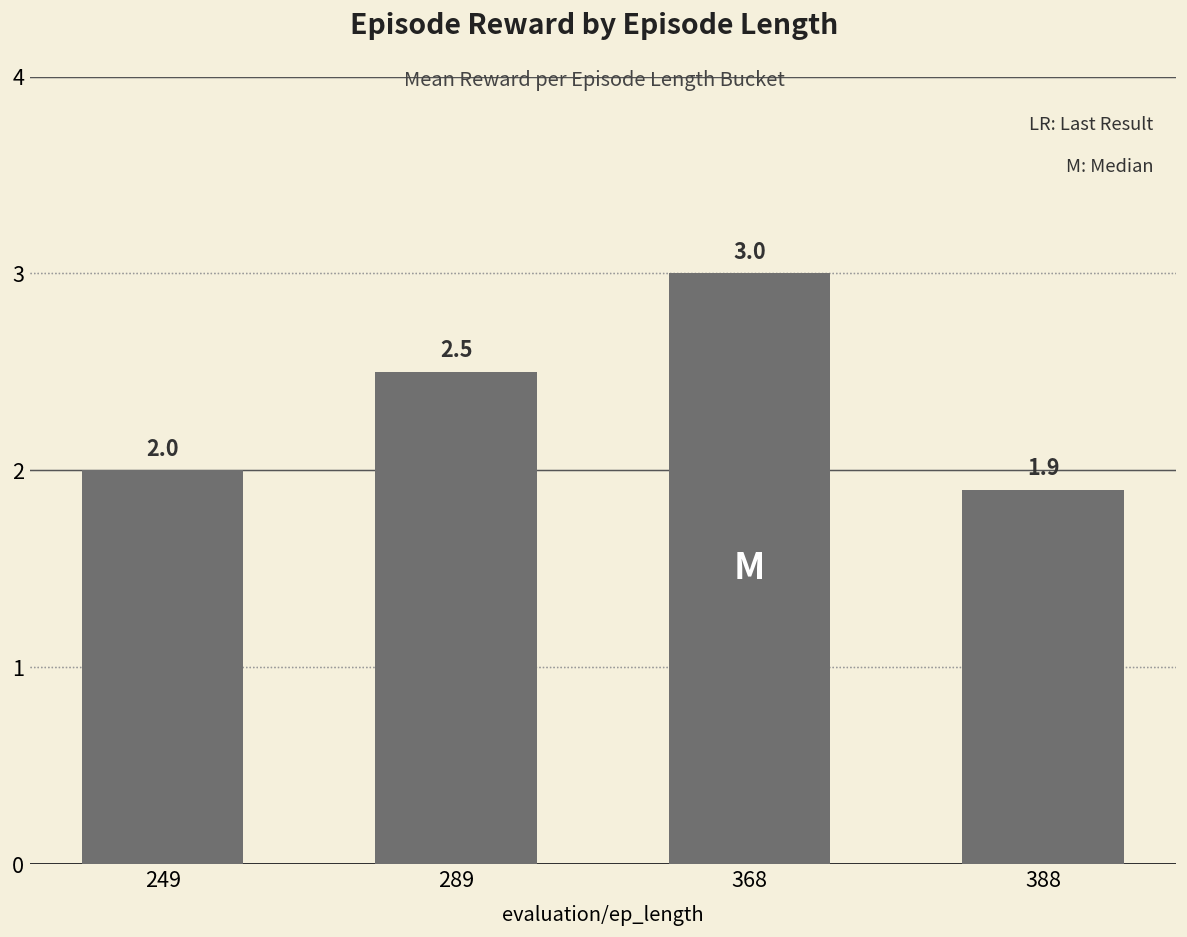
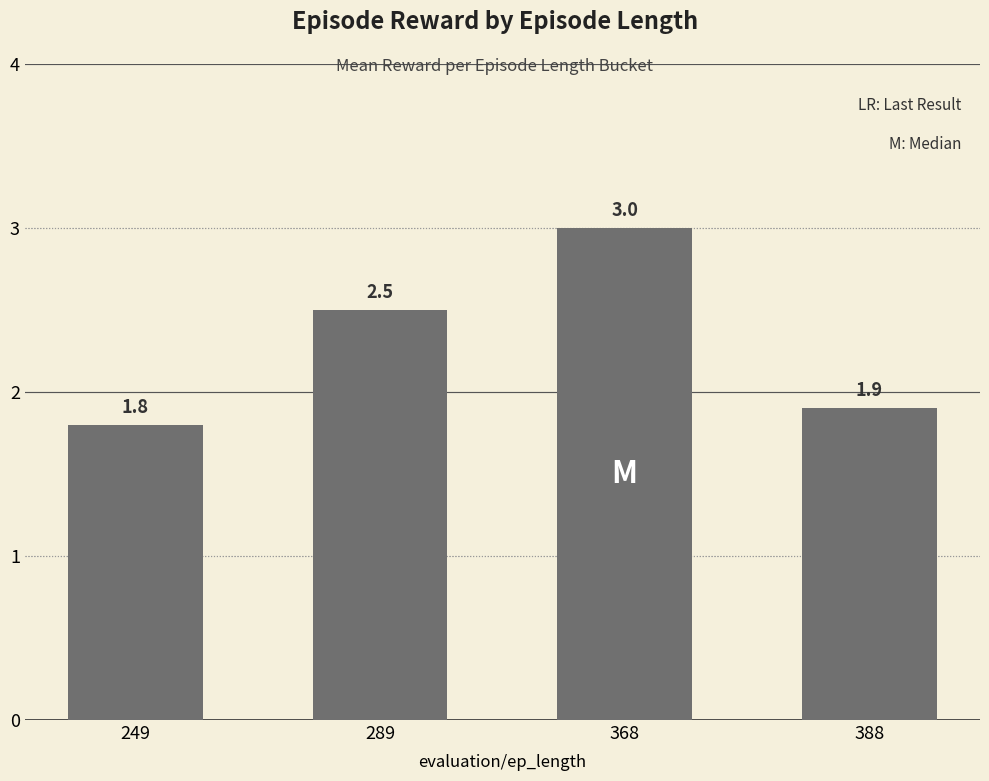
249: 2.0 -> 1.8
